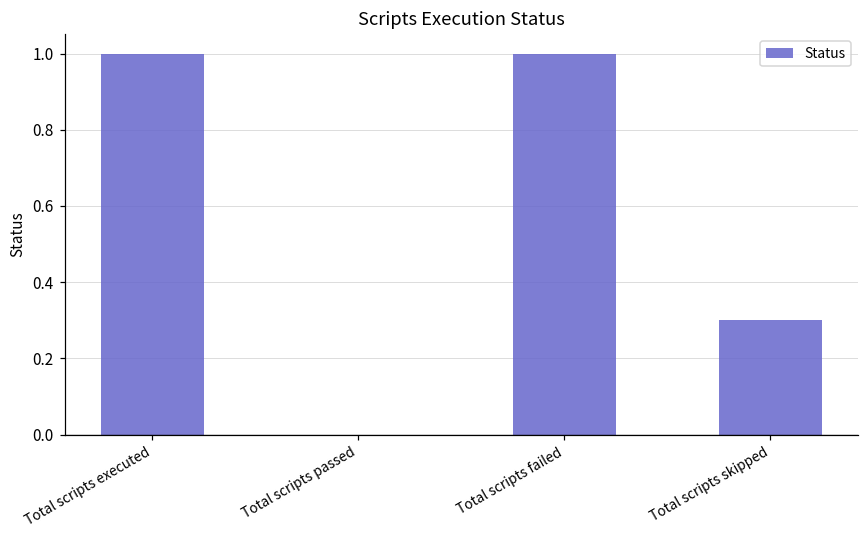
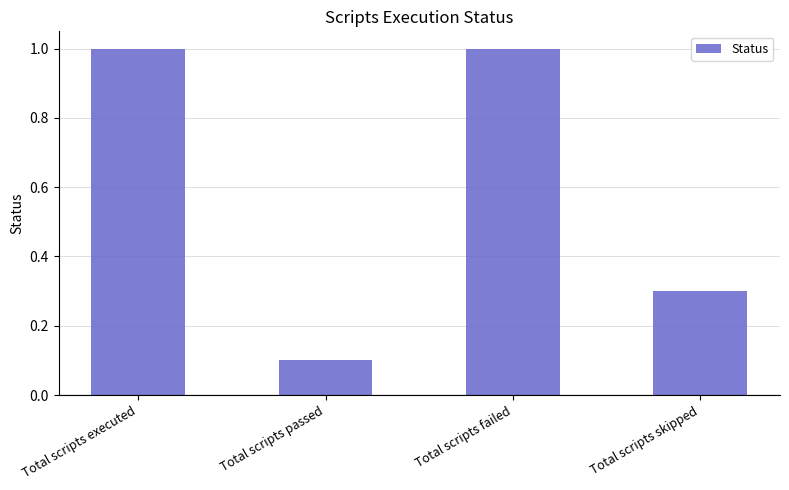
Total scripts passed: 0.0 -> 0.1
